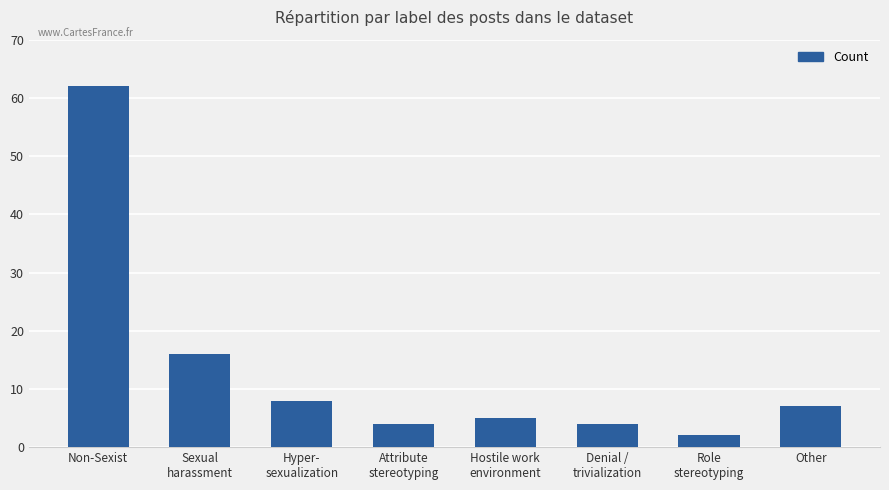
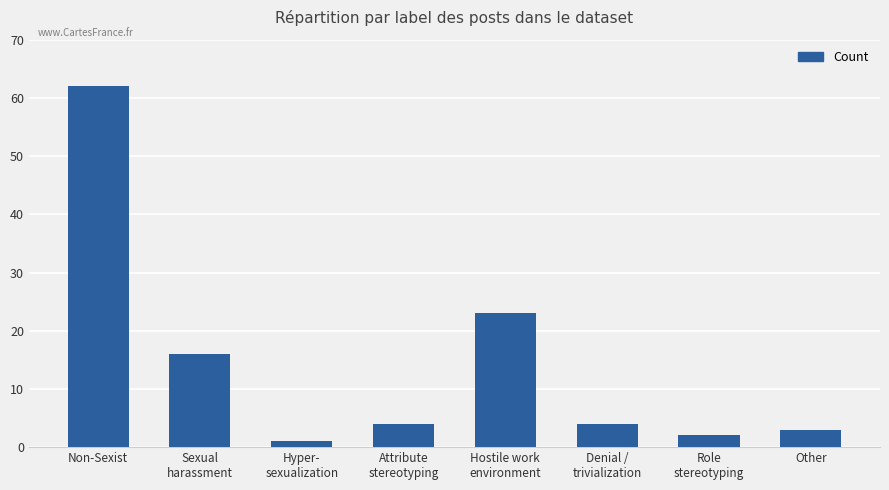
Hyper- sexualization: 8 -> 1
Hostile work environment: 5 -> 23
Other: 7 -> 3
